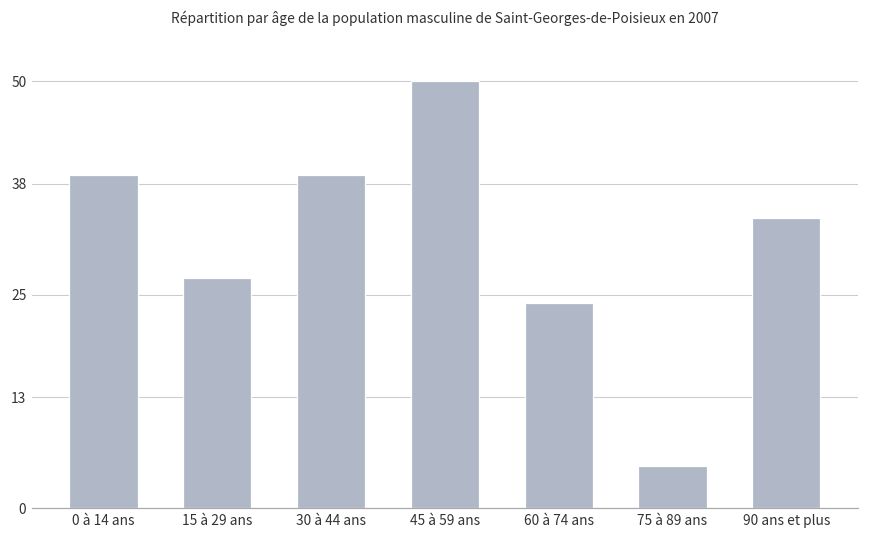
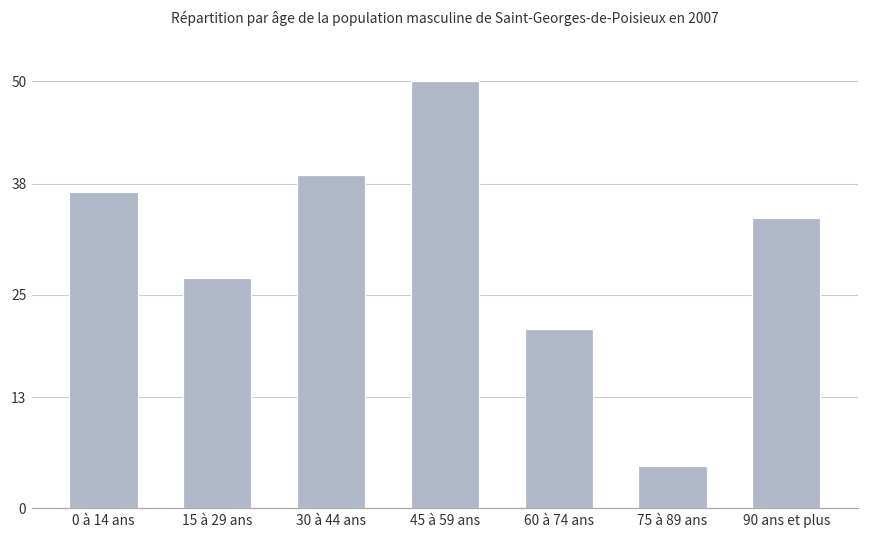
0 à 14 ans: 39 -> 37
60 à 74 ans: 24 -> 21
